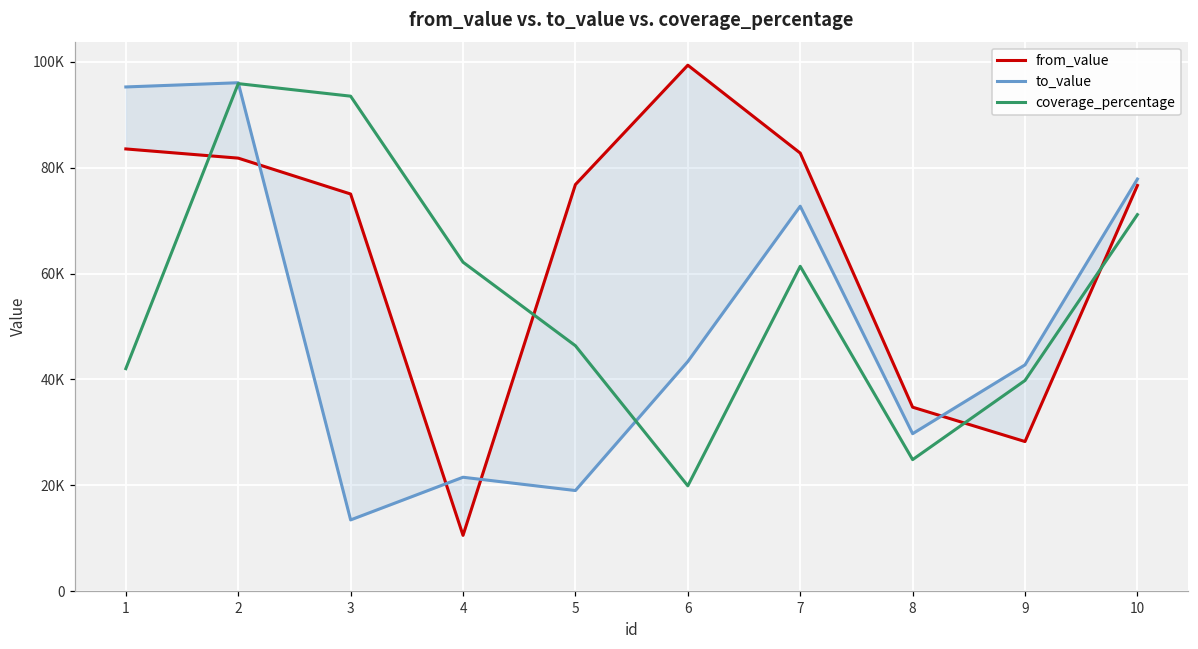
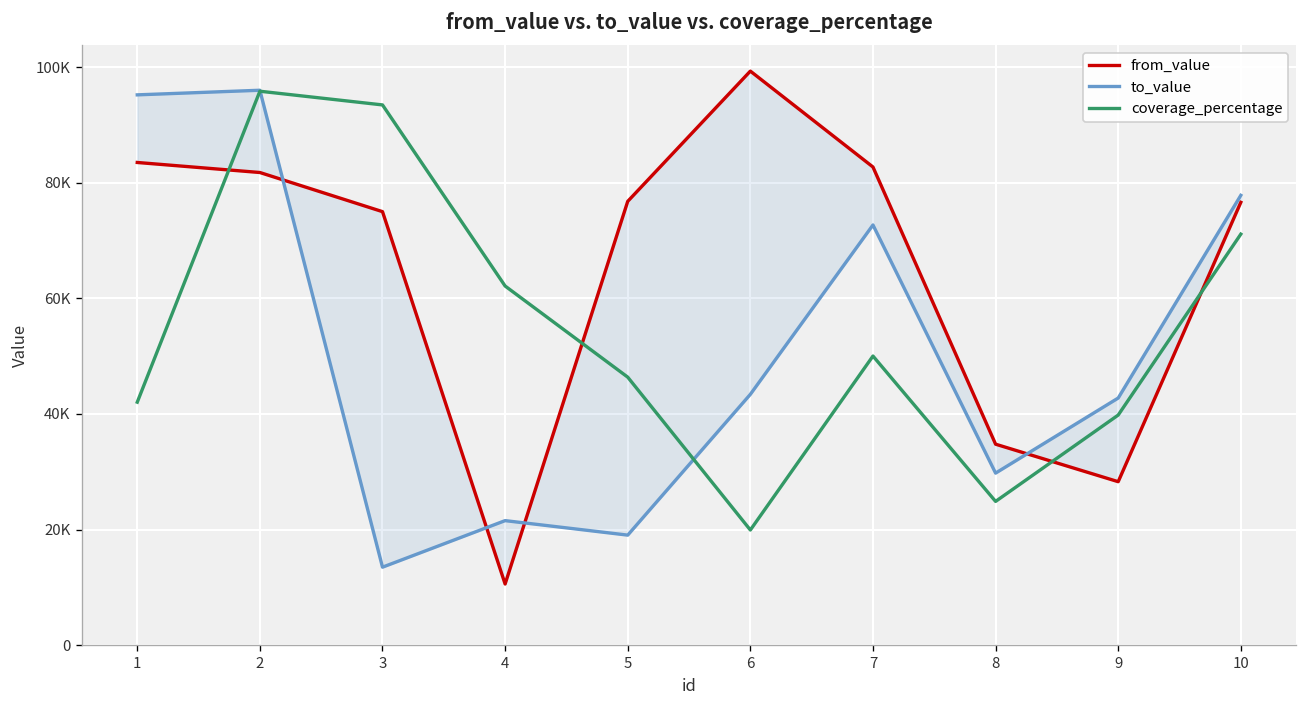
coverage_percentage, 7: 61000 -> 50000
